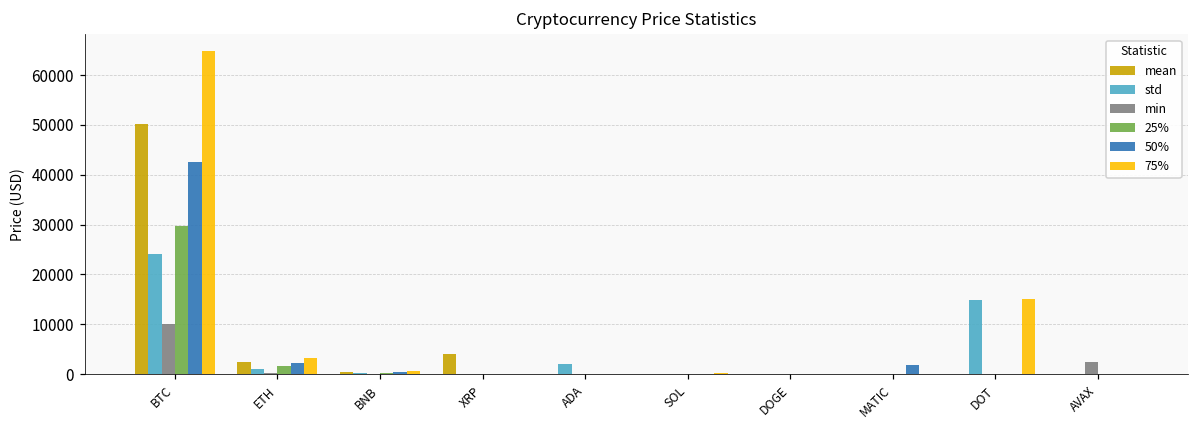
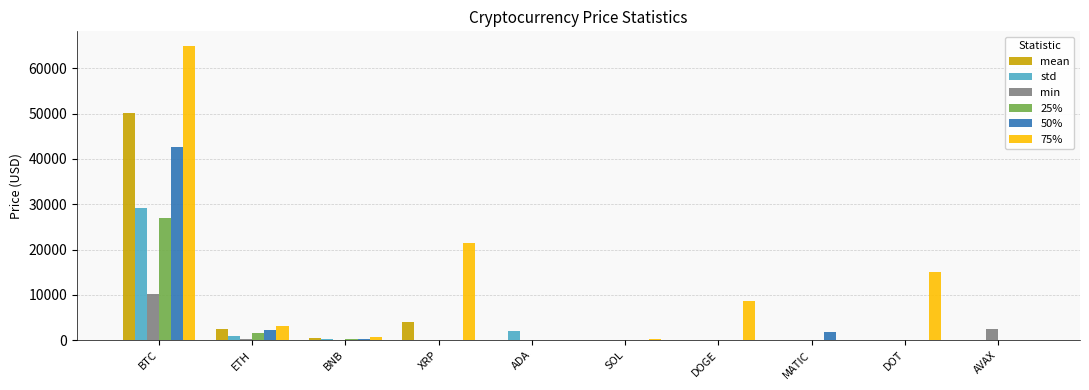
std, BTC: 24000 -> 29000
25%, BTC: 30000 -> 27000
75%, XRP: 0 -> 21000
75%, DOGE: 0 -> 9000
std, DOT: 15000 -> 0
